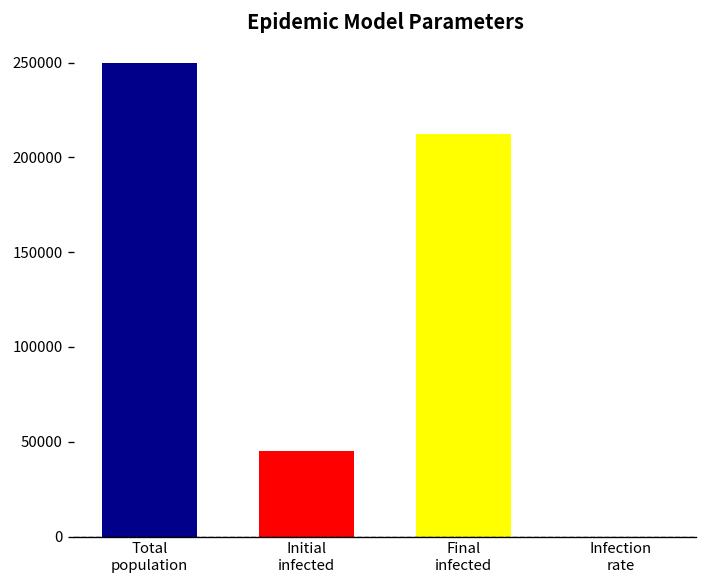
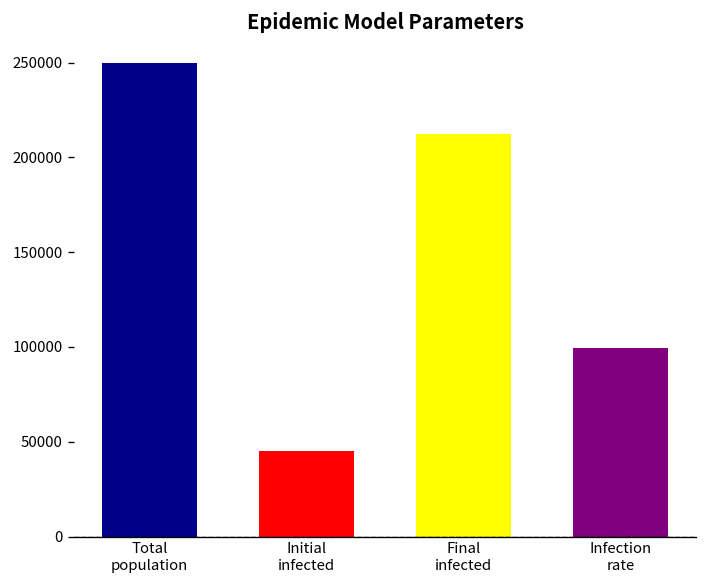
Infection rate: 0 -> 99000
